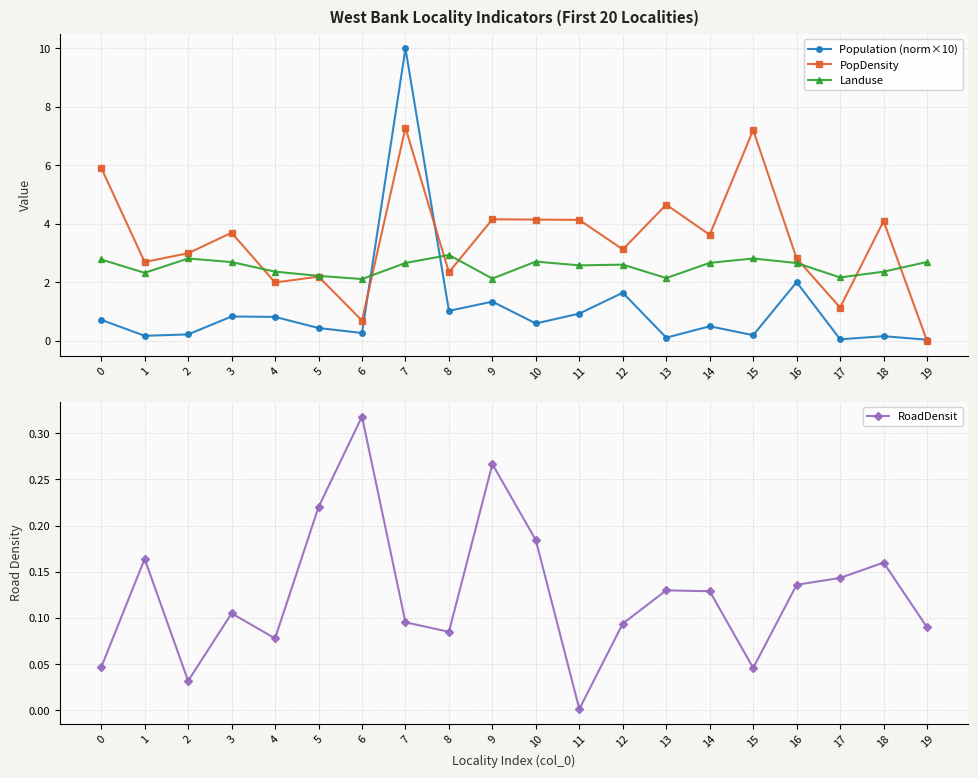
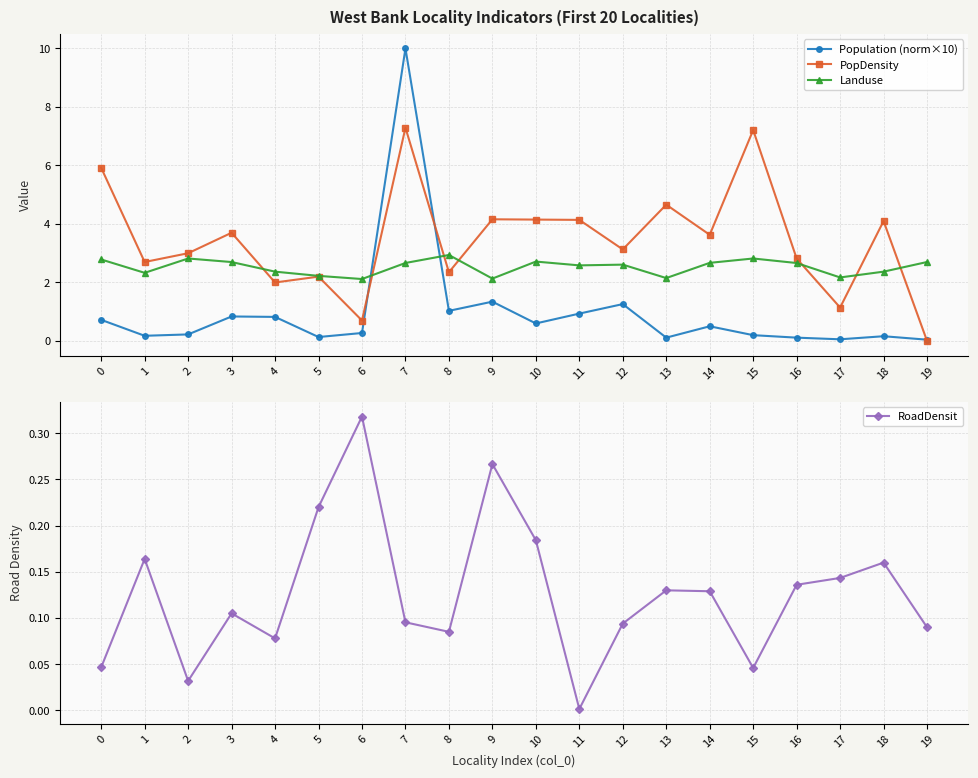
West Bank Locality Indicators (First 20 Localities), Population (norm×10), 5: 0.4 -> 0.1
West Bank Locality Indicators (First 20 Localities), Population (norm×10), 12: 1.6 -> 1.3
West Bank Locality Indicators (First 20 Localities), Population (norm×10), 16: 2.0 -> 0.1
